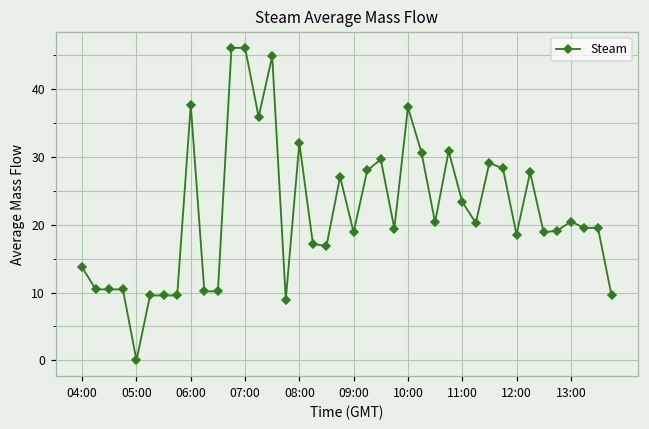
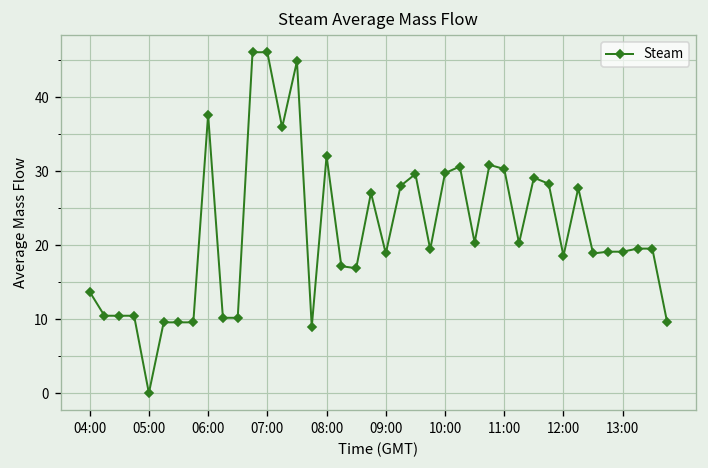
10:00: 37 -> 30
11:00: 23 -> 30
13:00: 20 -> 19
